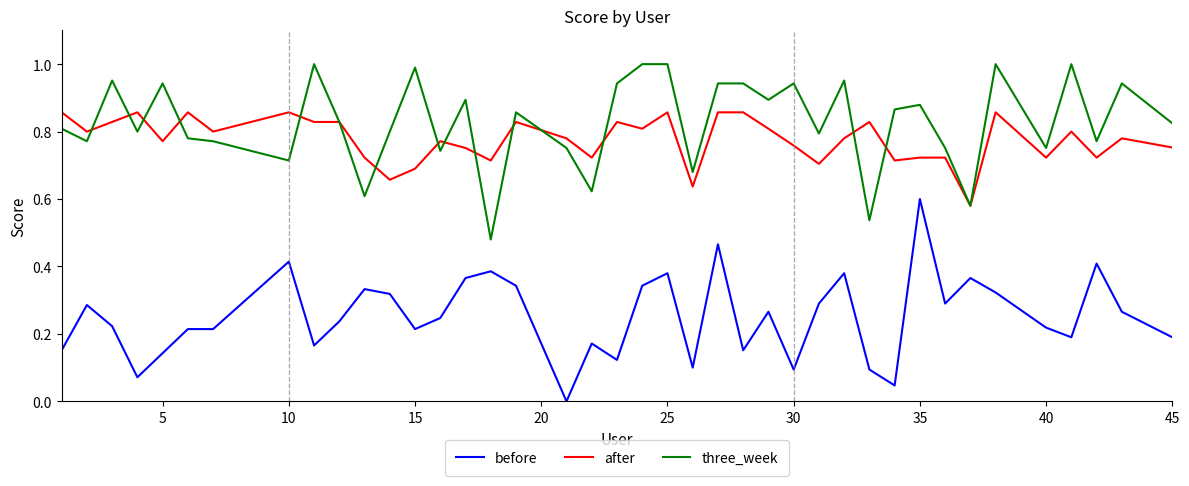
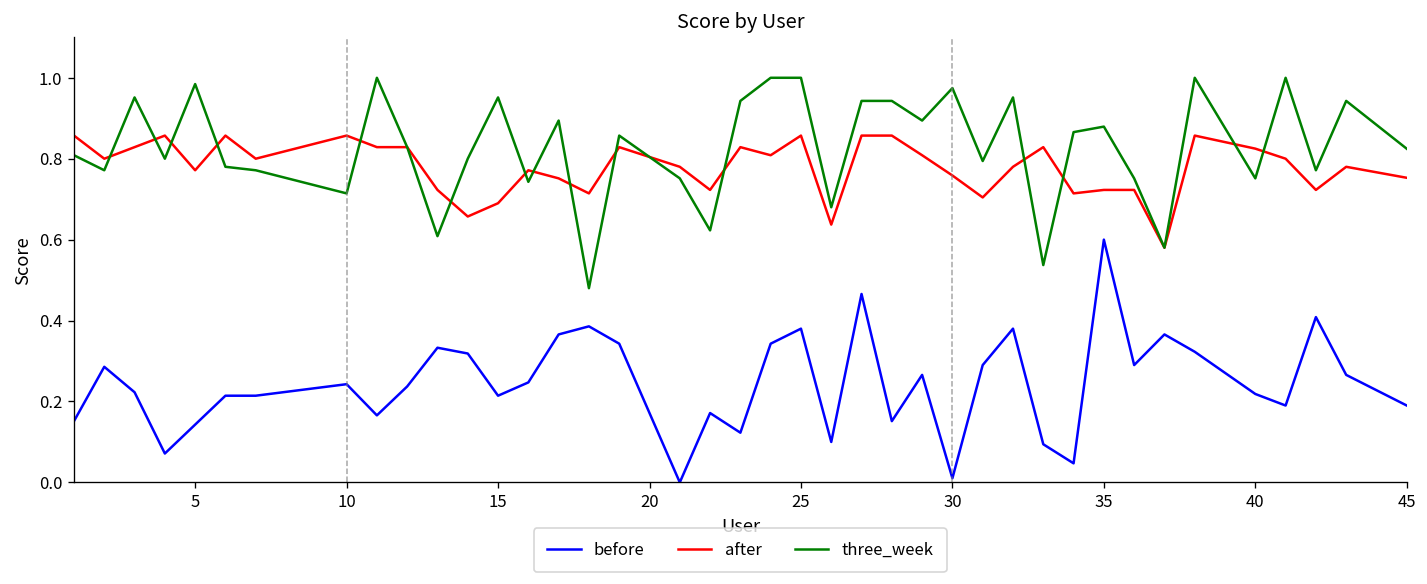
three_week, 5: 0.94 -> 0.98
before, 10: 0.41 -> 0.24
three_week, 15: 0.99 -> 0.95
before, 30: 0.09 -> 0.01
three_week, 30: 0.94 -> 0.97
after, 40: 0.72 -> 0.82
